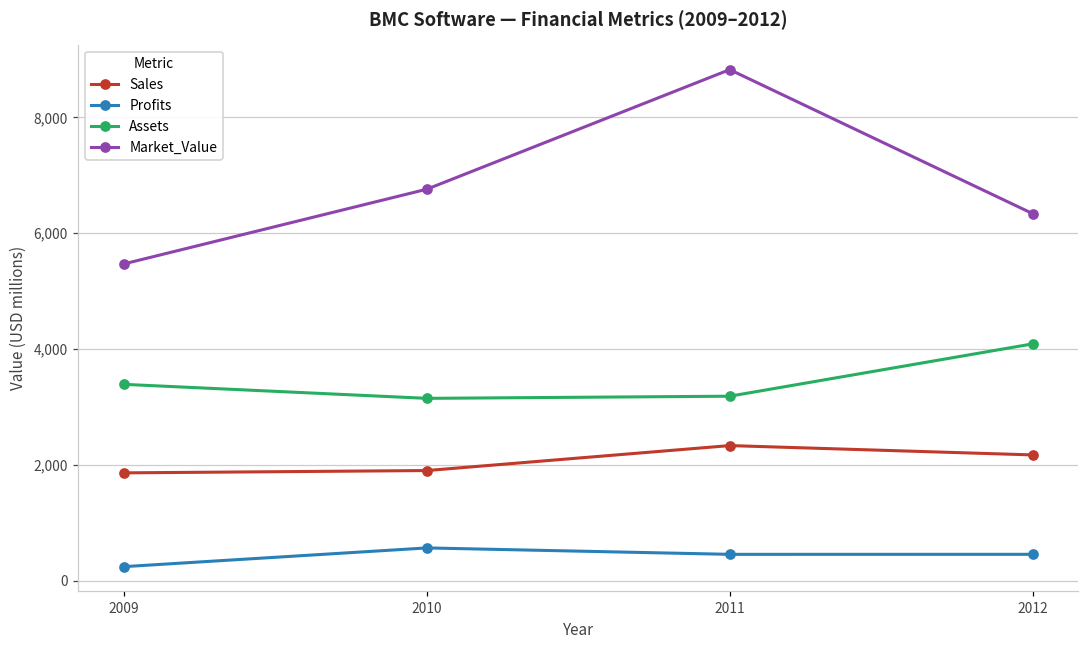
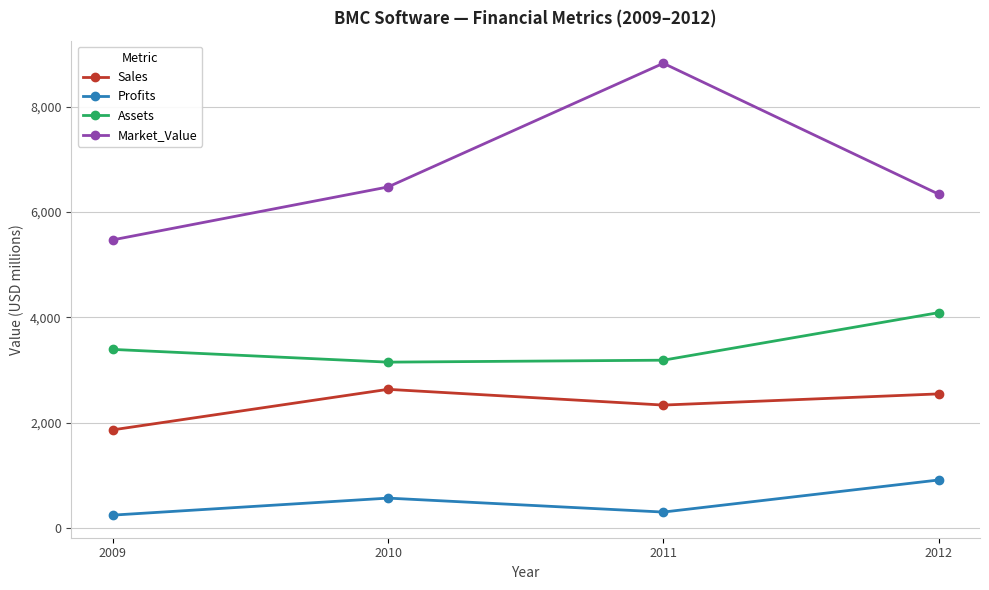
Sales, 2010: 1,900 -> 2,600
Market_Value, 2010: 6,800 -> 6,500
Profits, 2011: 500 -> 300
Sales, 2012: 2,200 -> 2,500
Profits, 2012: 500 -> 900
